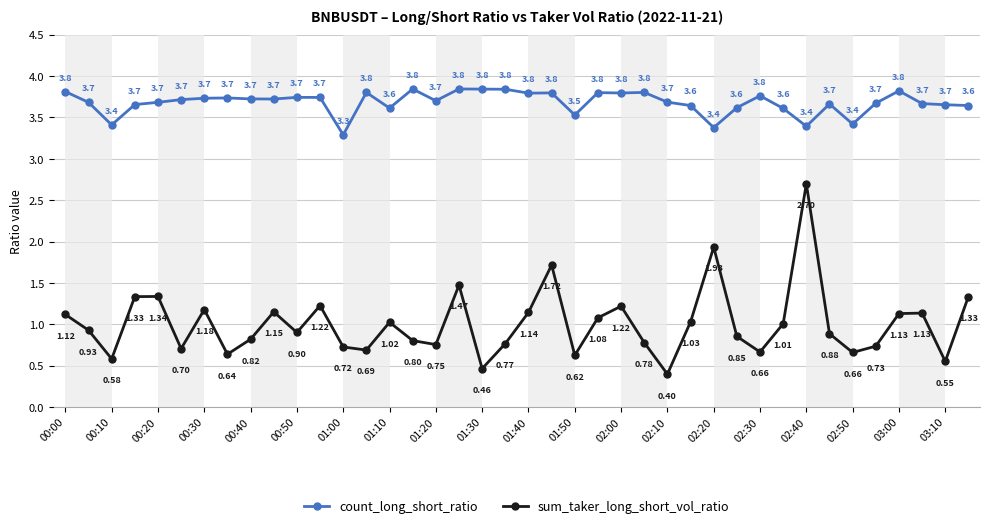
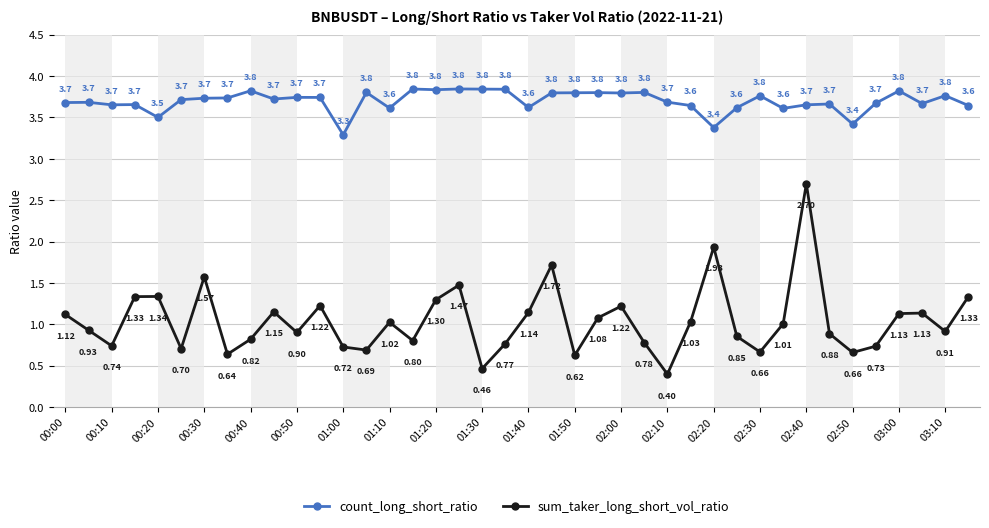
count_long_short_ratio, 00:00: 3.8 -> 3.7
count_long_short_ratio, 00:10: 3.4 -> 3.7
sum_taker_long_short_vol_ratio, 00:10: 0.58 -> 0.74
count_long_short_ratio, 00:20: 3.7 -> 3.5
sum_taker_long_short_vol_ratio, 00:30: 1.18 -> 1.57
count_long_short_ratio, 00:40: 3.7 -> 3.8
count_long_short_ratio, 01:20: 3.7 -> 3.8
sum_taker_long_short_vol_ratio, 01:20: 0.75 -> 1.30
count_long_short_ratio, 01:40: 3.8 -> 3.6
count_long_short_ratio, 01:50: 3.5 -> 3.8
count_long_short_ratio, 02:40: 3.4 -> 3.7
count_long_short_ratio, 03:10: 3.7 -> 3.8
sum_taker_long_short_vol_ratio, 03:10: 0.55 -> 0.91
